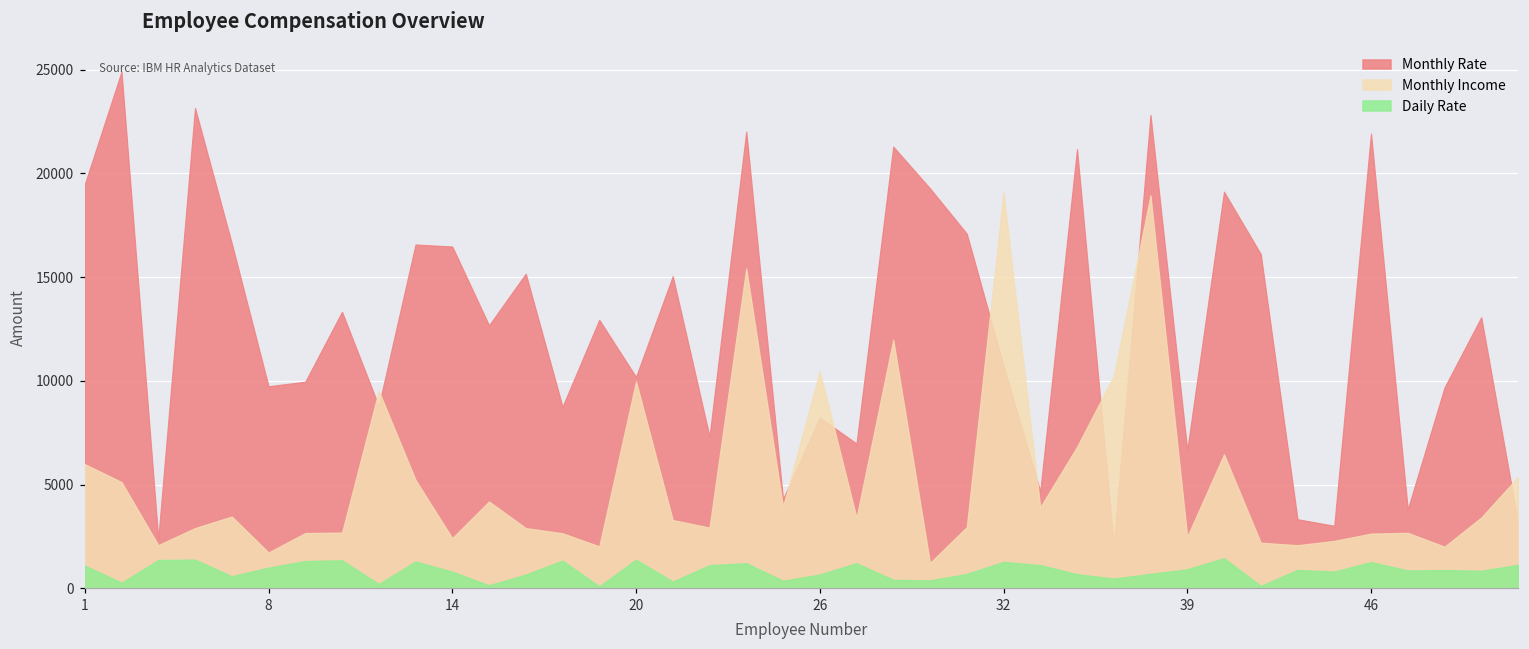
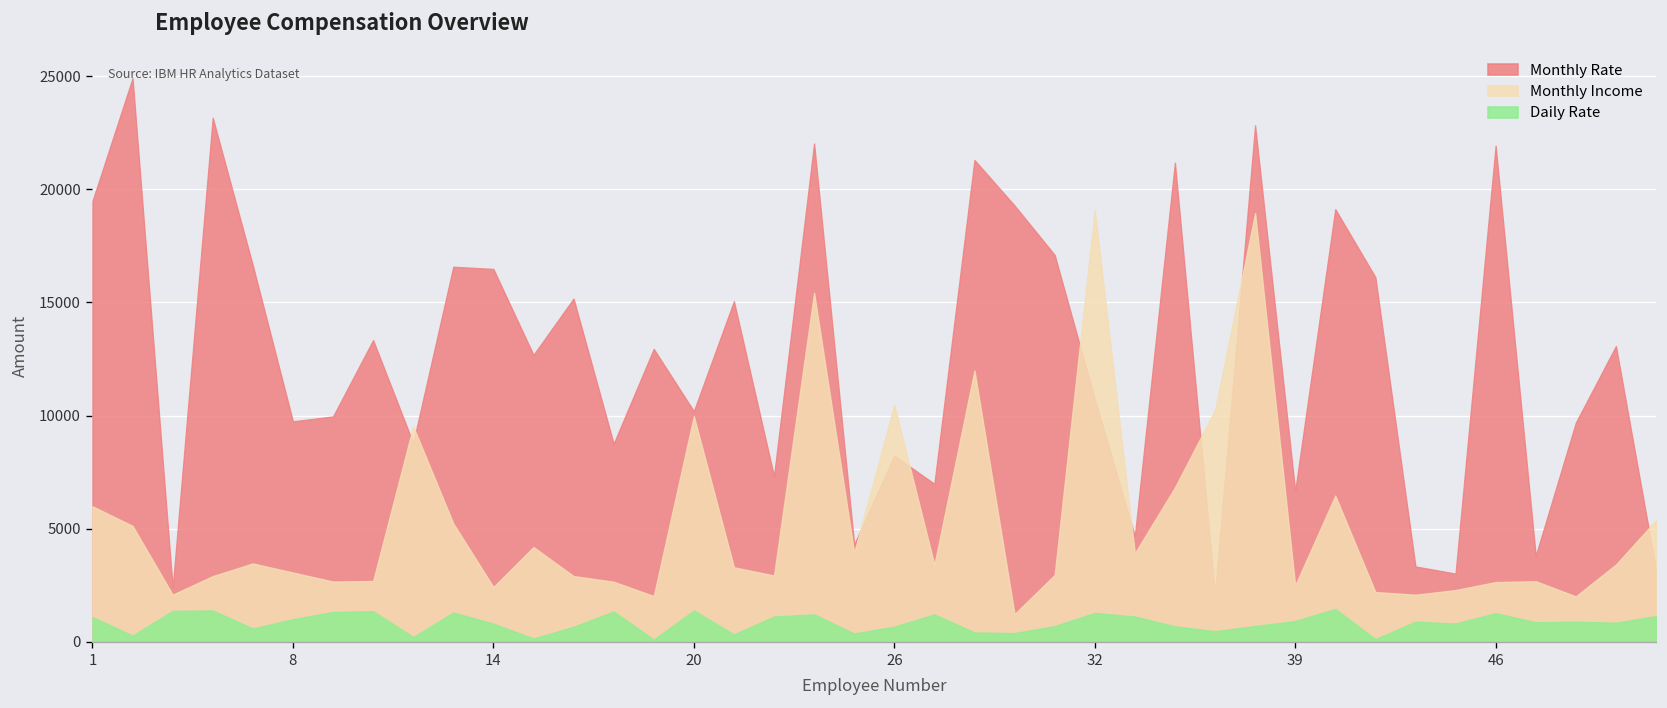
Monthly Income, 8: 1700 -> 3100
